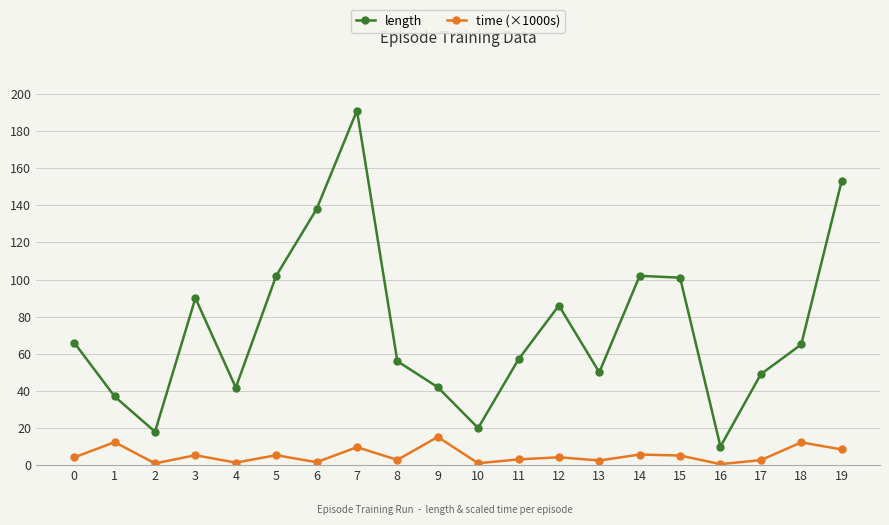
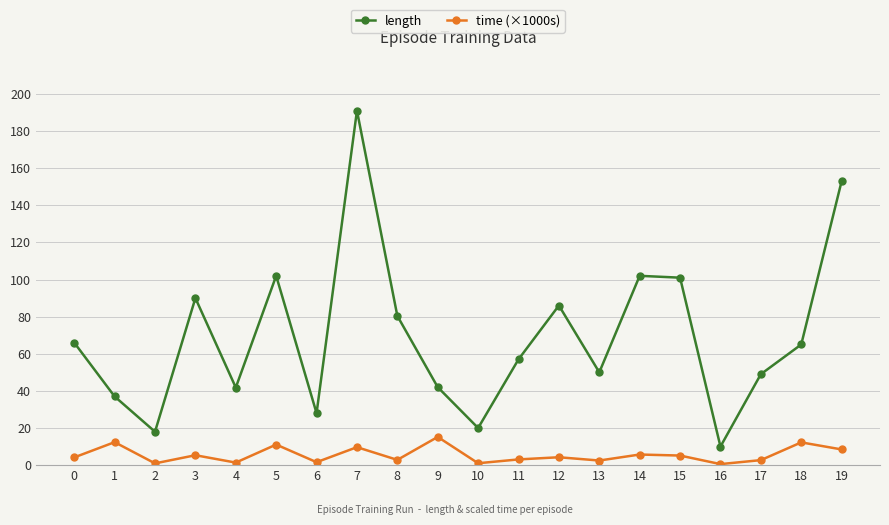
time (×1000s), 5: 5 -> 11
length, 6: 138 -> 28
length, 8: 56 -> 80
